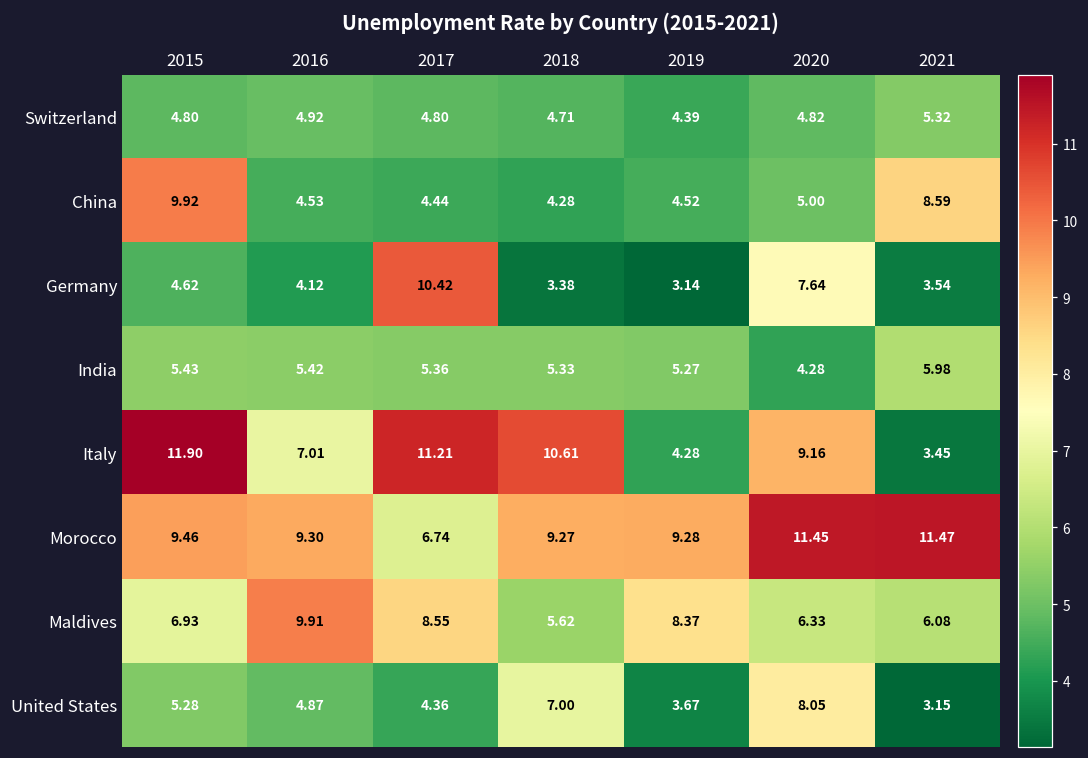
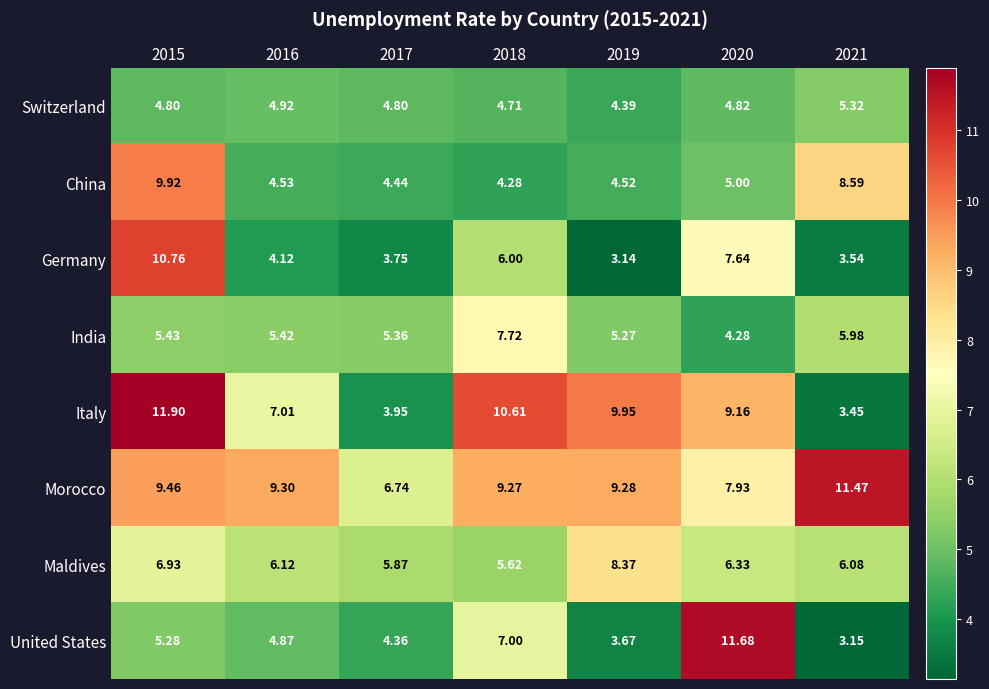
Germany, 2015: 4.62 -> 10.76
Germany, 2017: 10.42 -> 3.75
Germany, 2018: 3.38 -> 6.00
India, 2018: 5.33 -> 7.72
Italy, 2017: 11.21 -> 3.95
Italy, 2019: 4.28 -> 9.95
Morocco, 2020: 11.45 -> 7.93
Maldives, 2016: 9.91 -> 6.12
Maldives, 2017: 8.55 -> 5.87
United States, 2020: 8.05 -> 11.68
